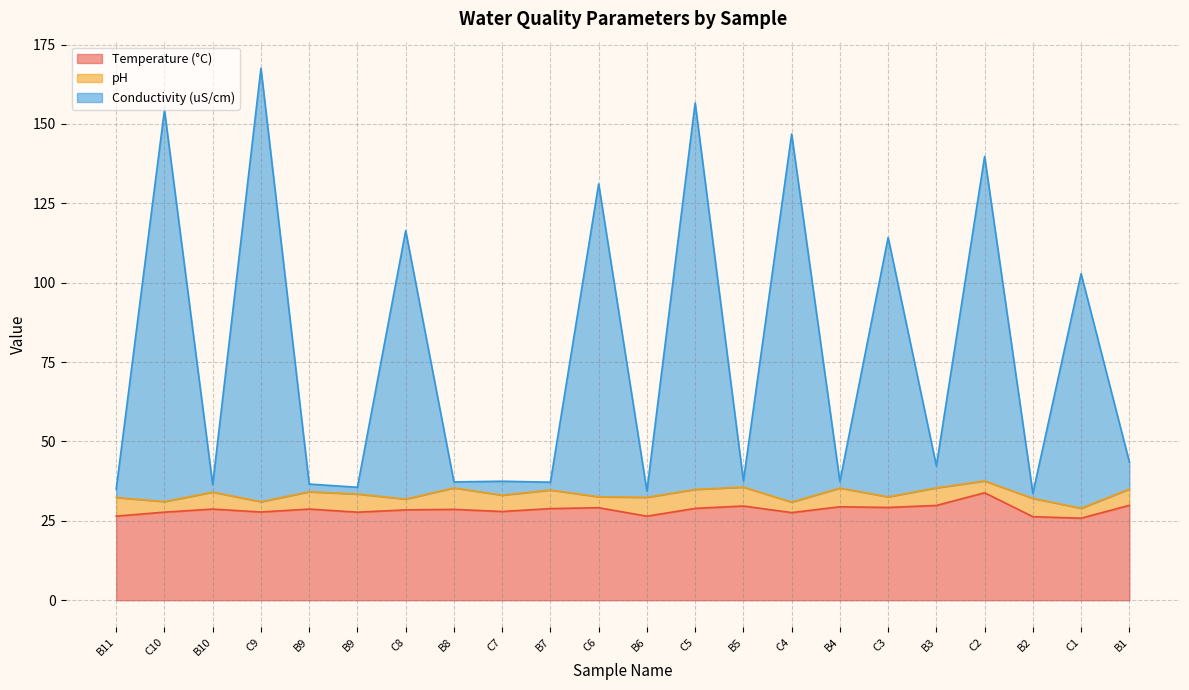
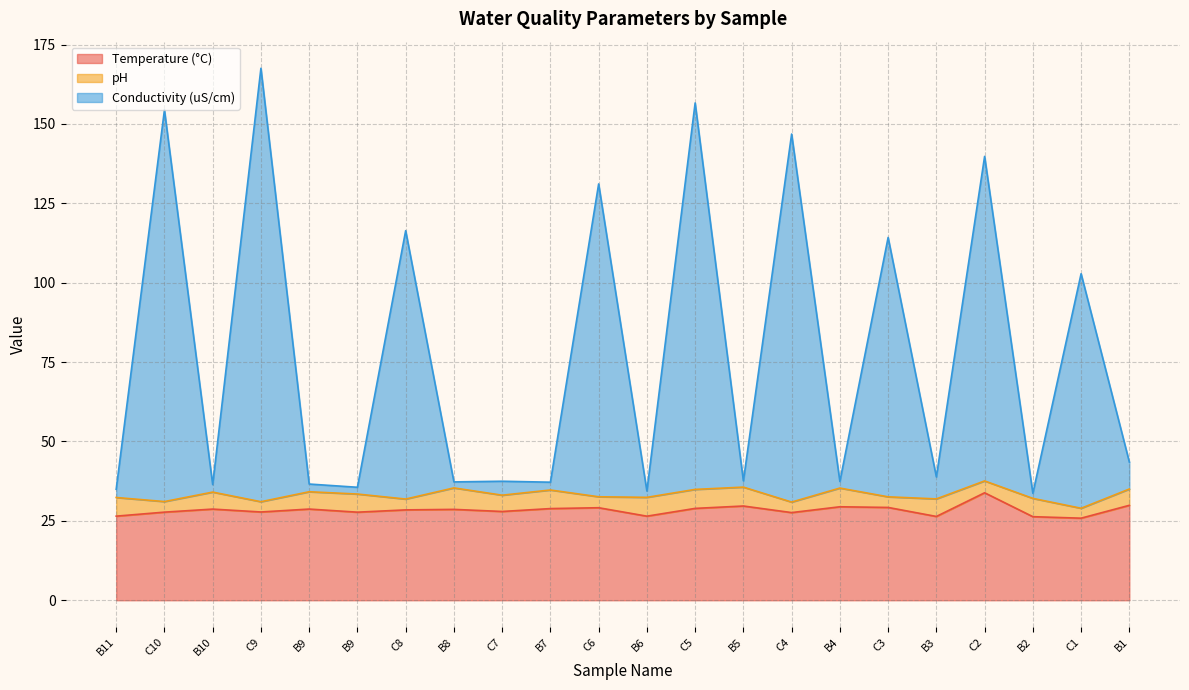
Temperature (°C), B3: 30 -> 26
